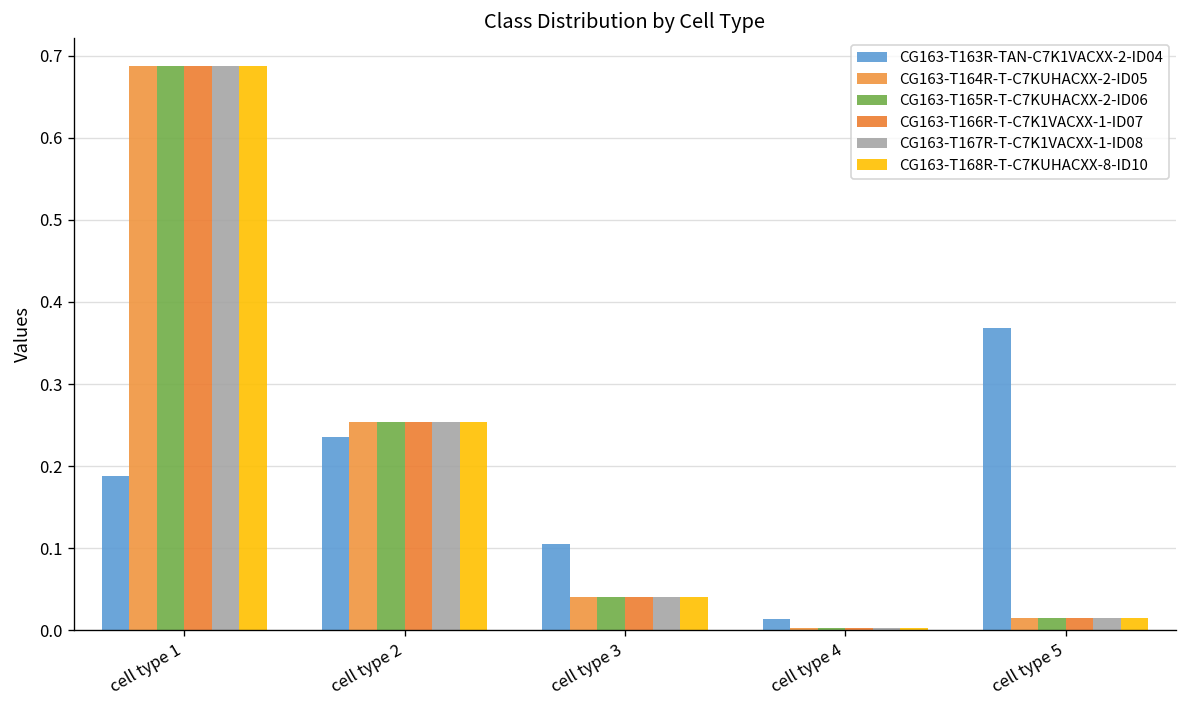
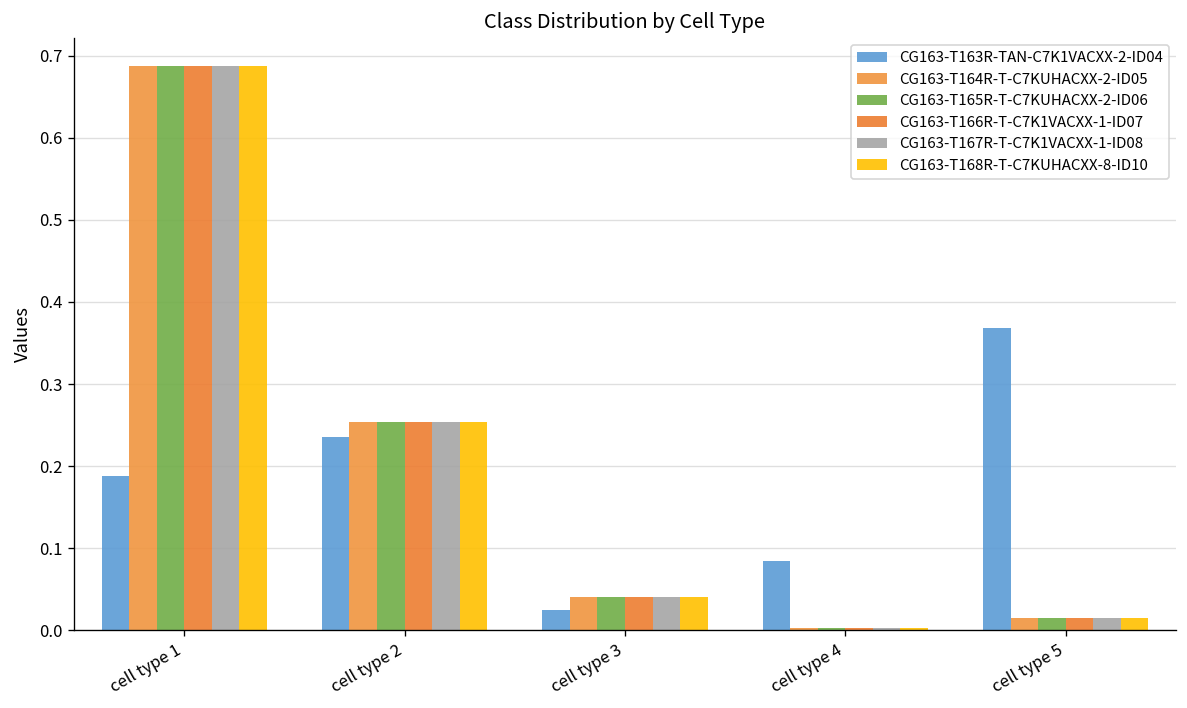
CG163-T163R-TAN-C7K1VACXX-2-ID04, cell type 3: 0.10 -> 0.02
CG163-T163R-TAN-C7K1VACXX-2-ID04, cell type 4: 0.01 -> 0.09
